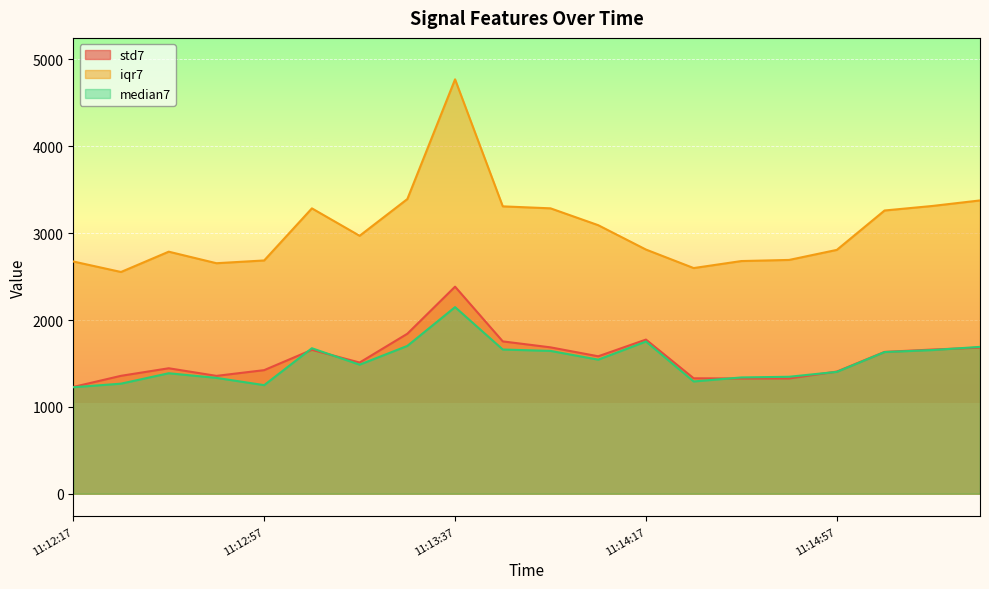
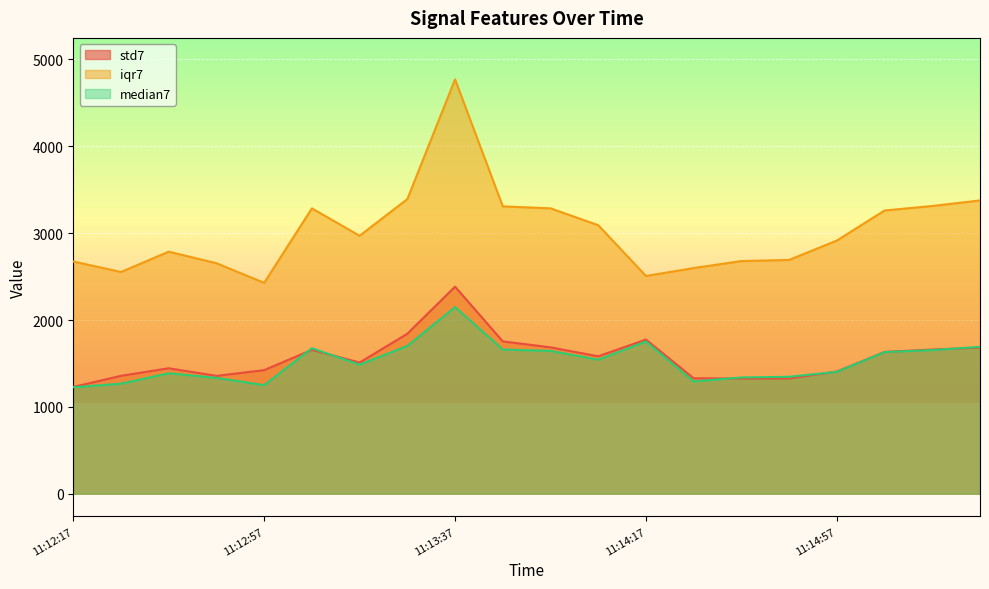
iqr7, 11:12:57: 2700 -> 2400
iqr7, 11:14:17: 2800 -> 2500
iqr7, 11:14:57: 2800 -> 2900
